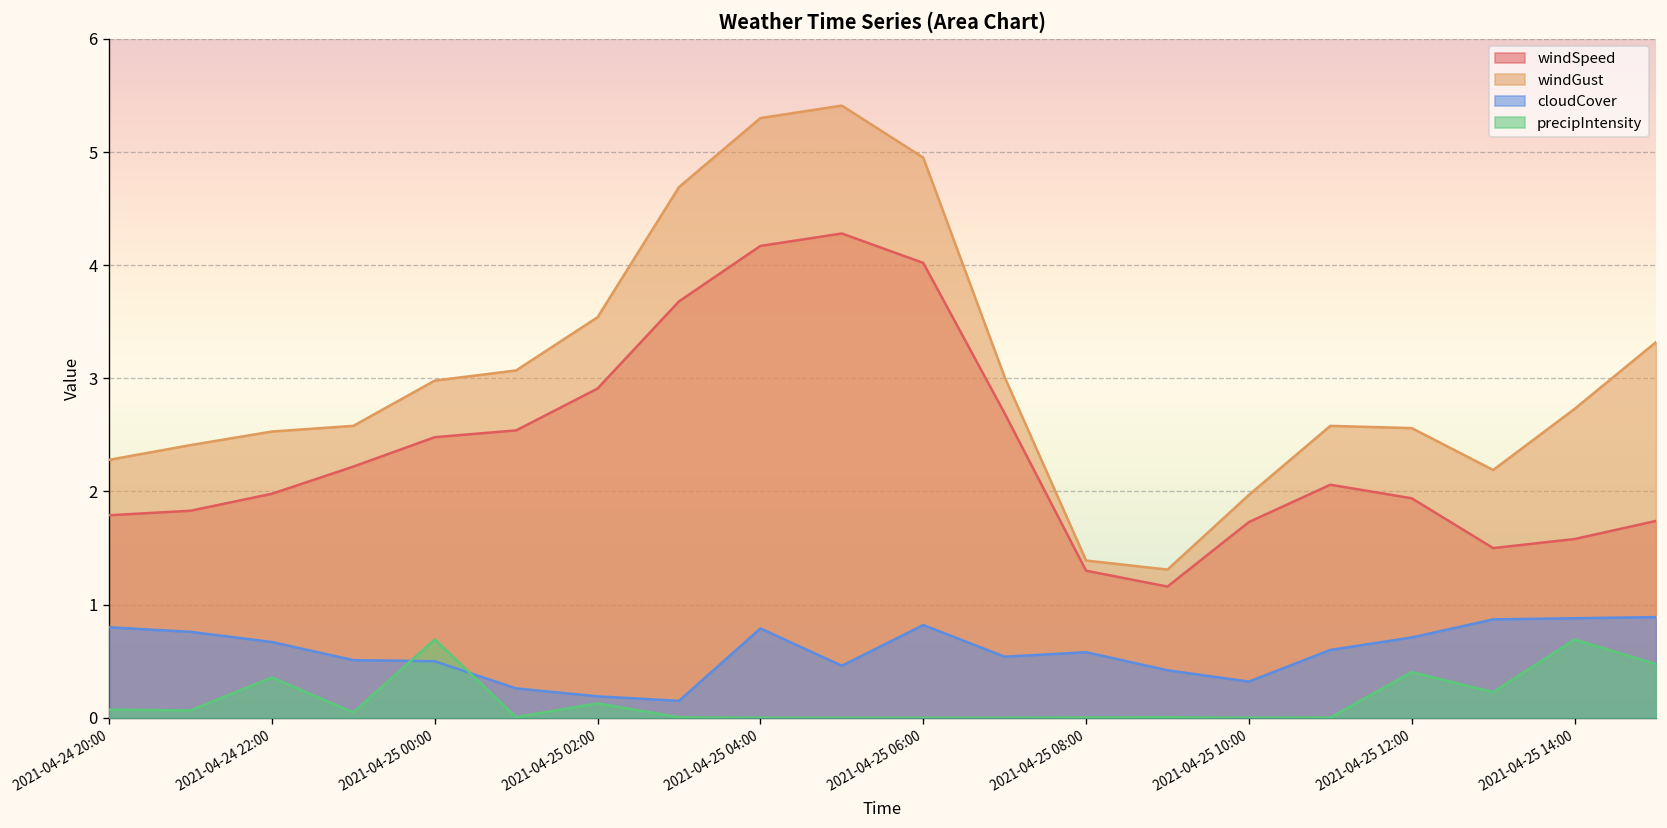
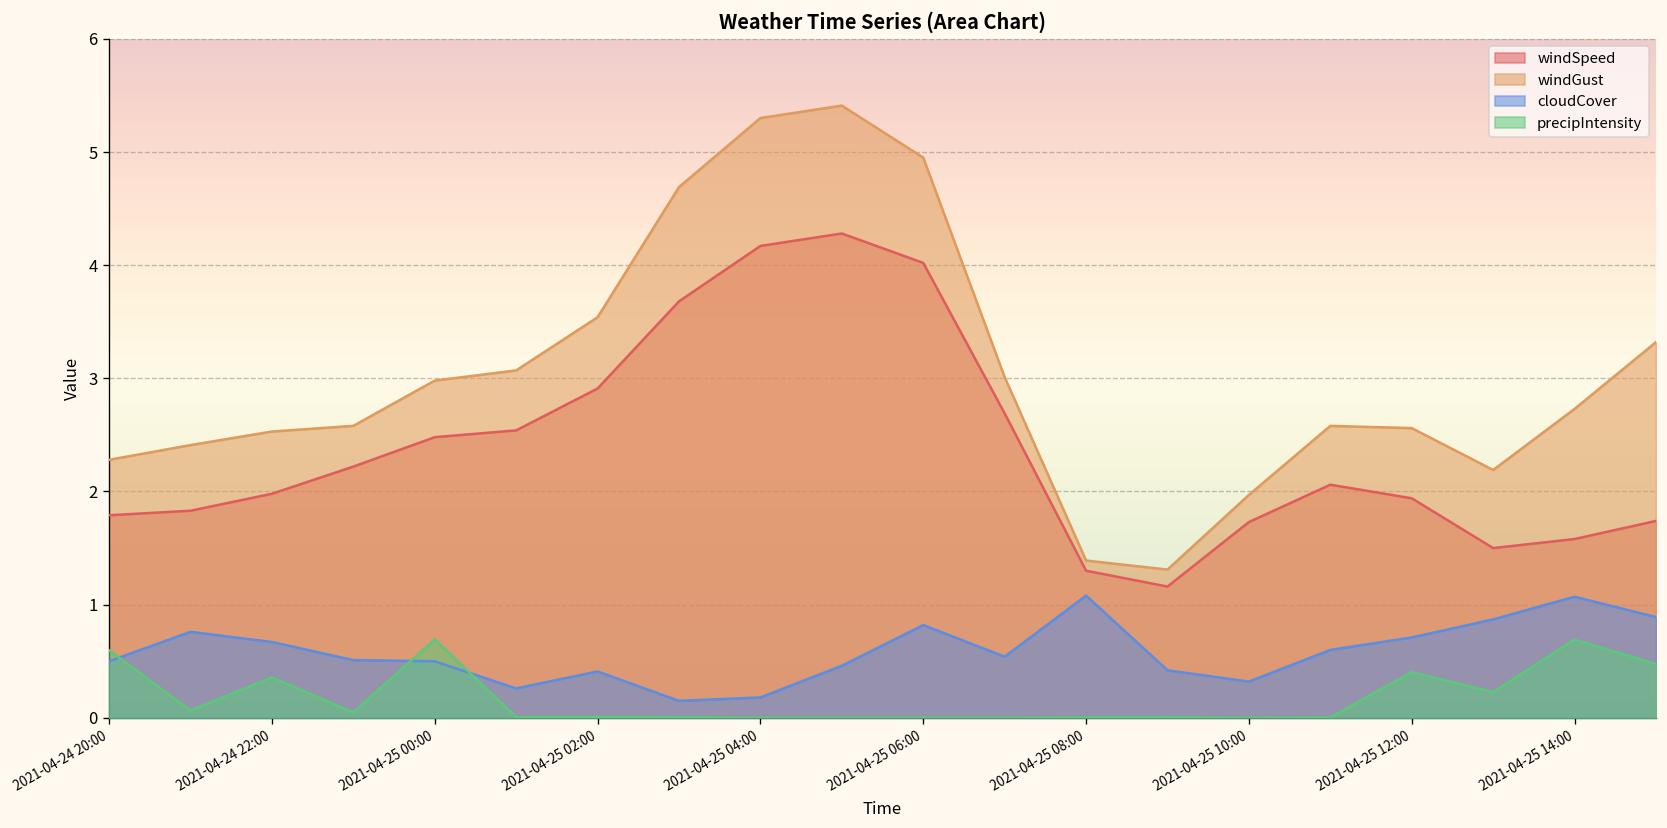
cloudCover, 2021-04-24 20:00: 0.8 -> 0.5
precipIntensity, 2021-04-24 20:00: 0.1 -> 0.6
cloudCover, 2021-04-25 02:00: 0.2 -> 0.4
precipIntensity, 2021-04-25 02:00: 0.1 -> 0.0
cloudCover, 2021-04-25 04:00: 0.8 -> 0.2
cloudCover, 2021-04-25 08:00: 0.6 -> 1.1
cloudCover, 2021-04-25 14:00: 0.9 -> 1.1
